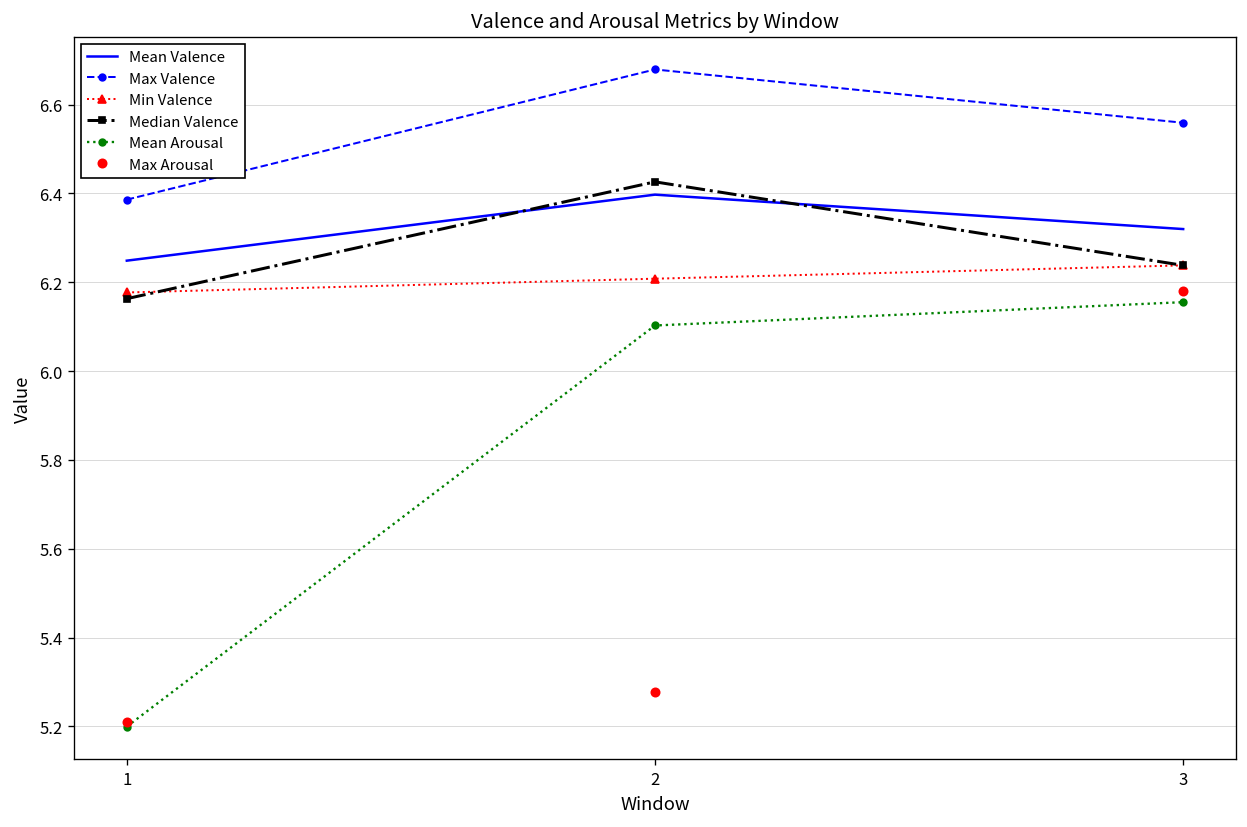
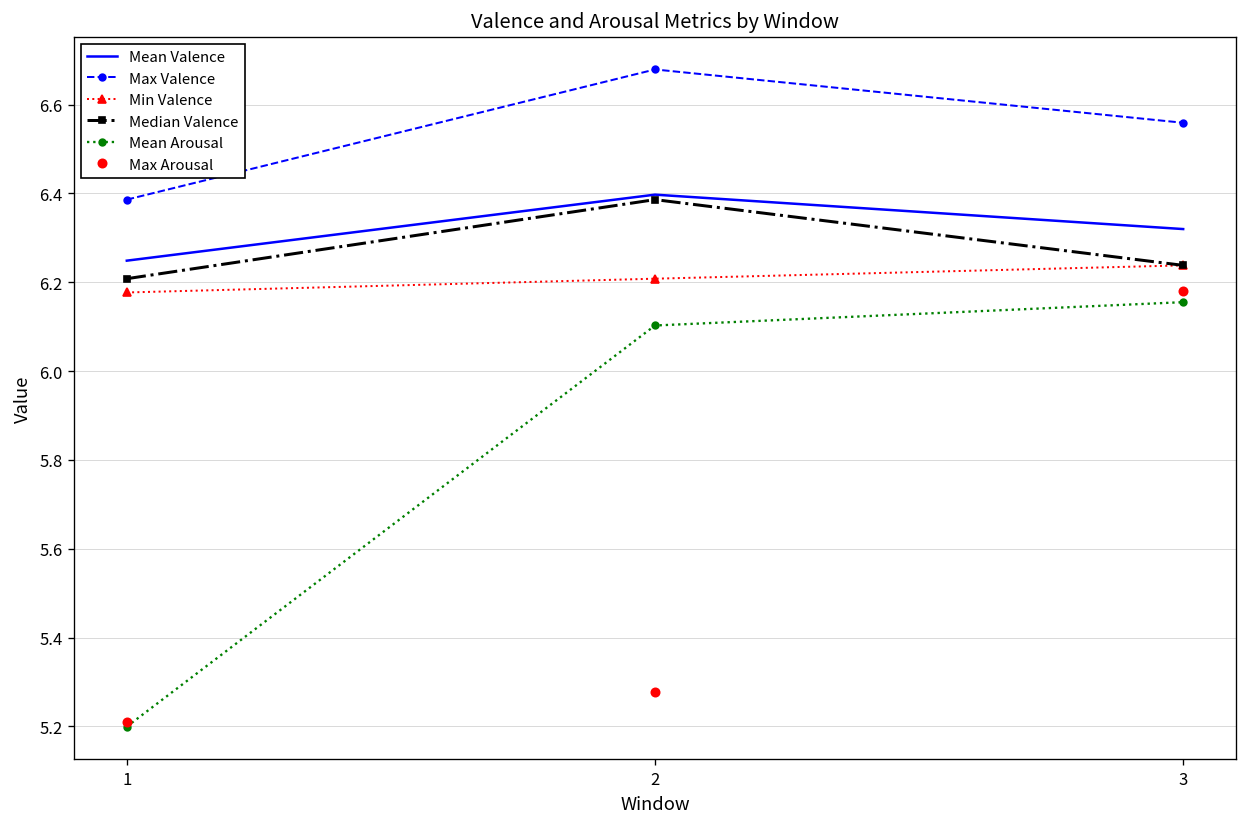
Median Valence, 1: 6.16 -> 6.21
Median Valence, 2: 6.43 -> 6.39
